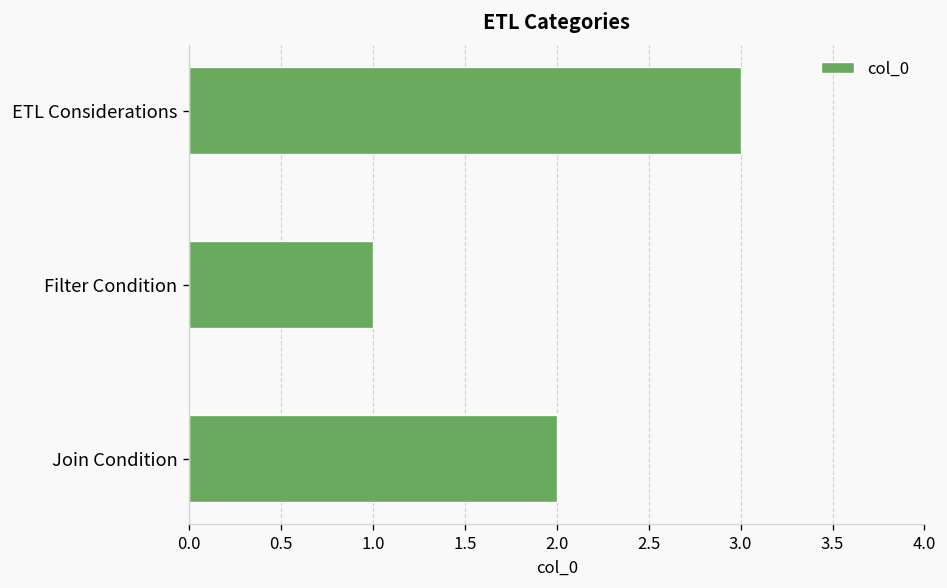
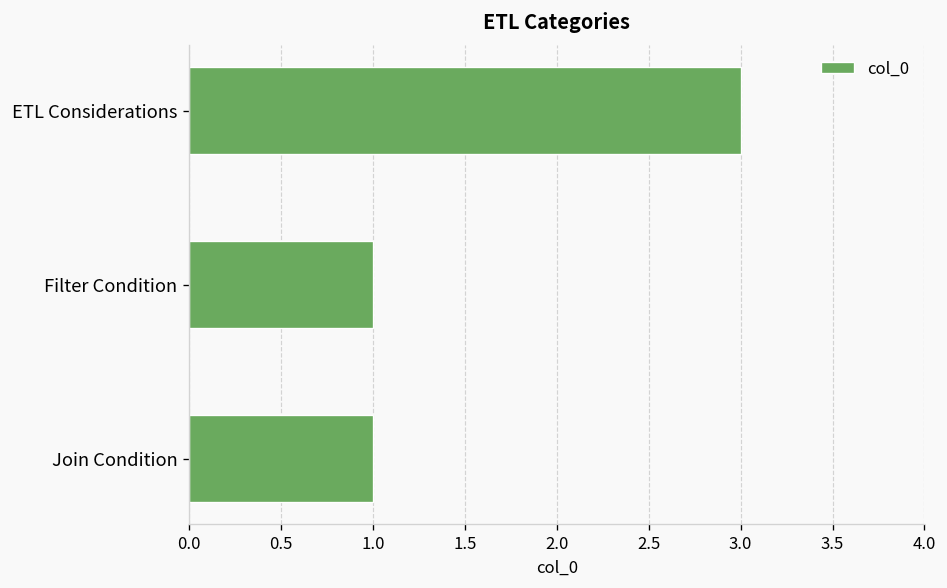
Join Condition: 2 -> 1
